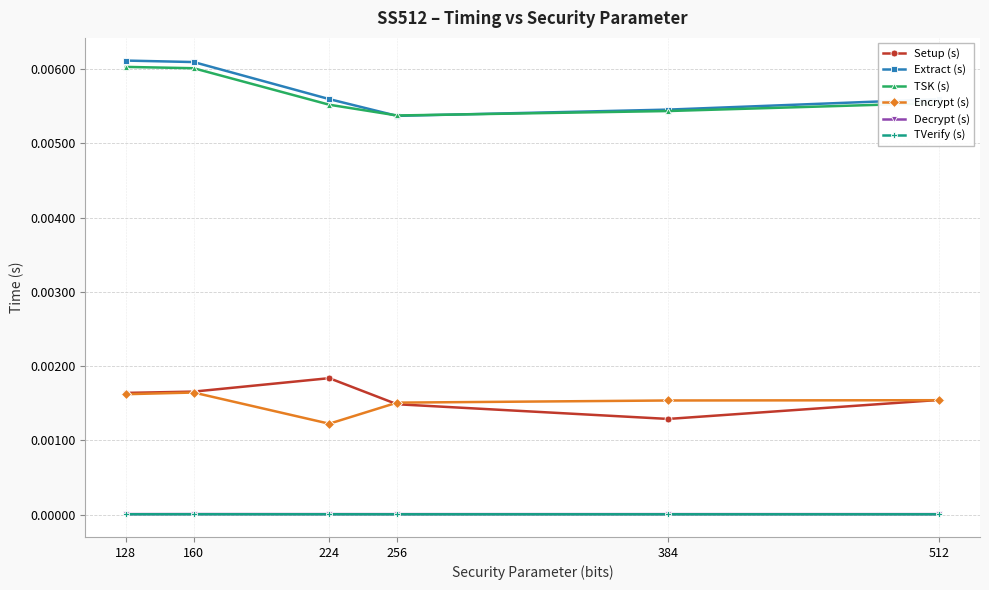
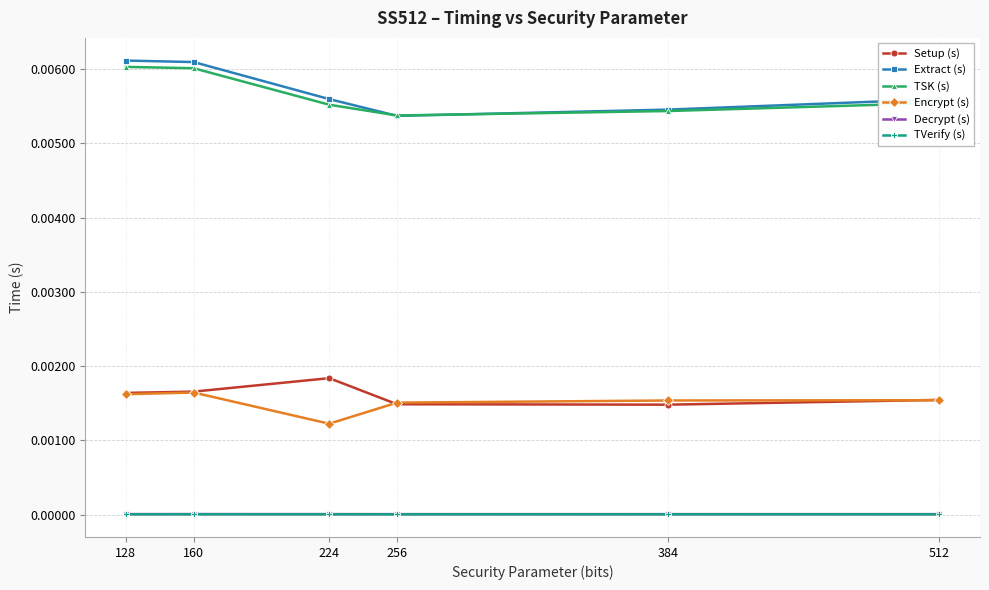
Setup (s), 384: 0.0013 -> 0.0015
